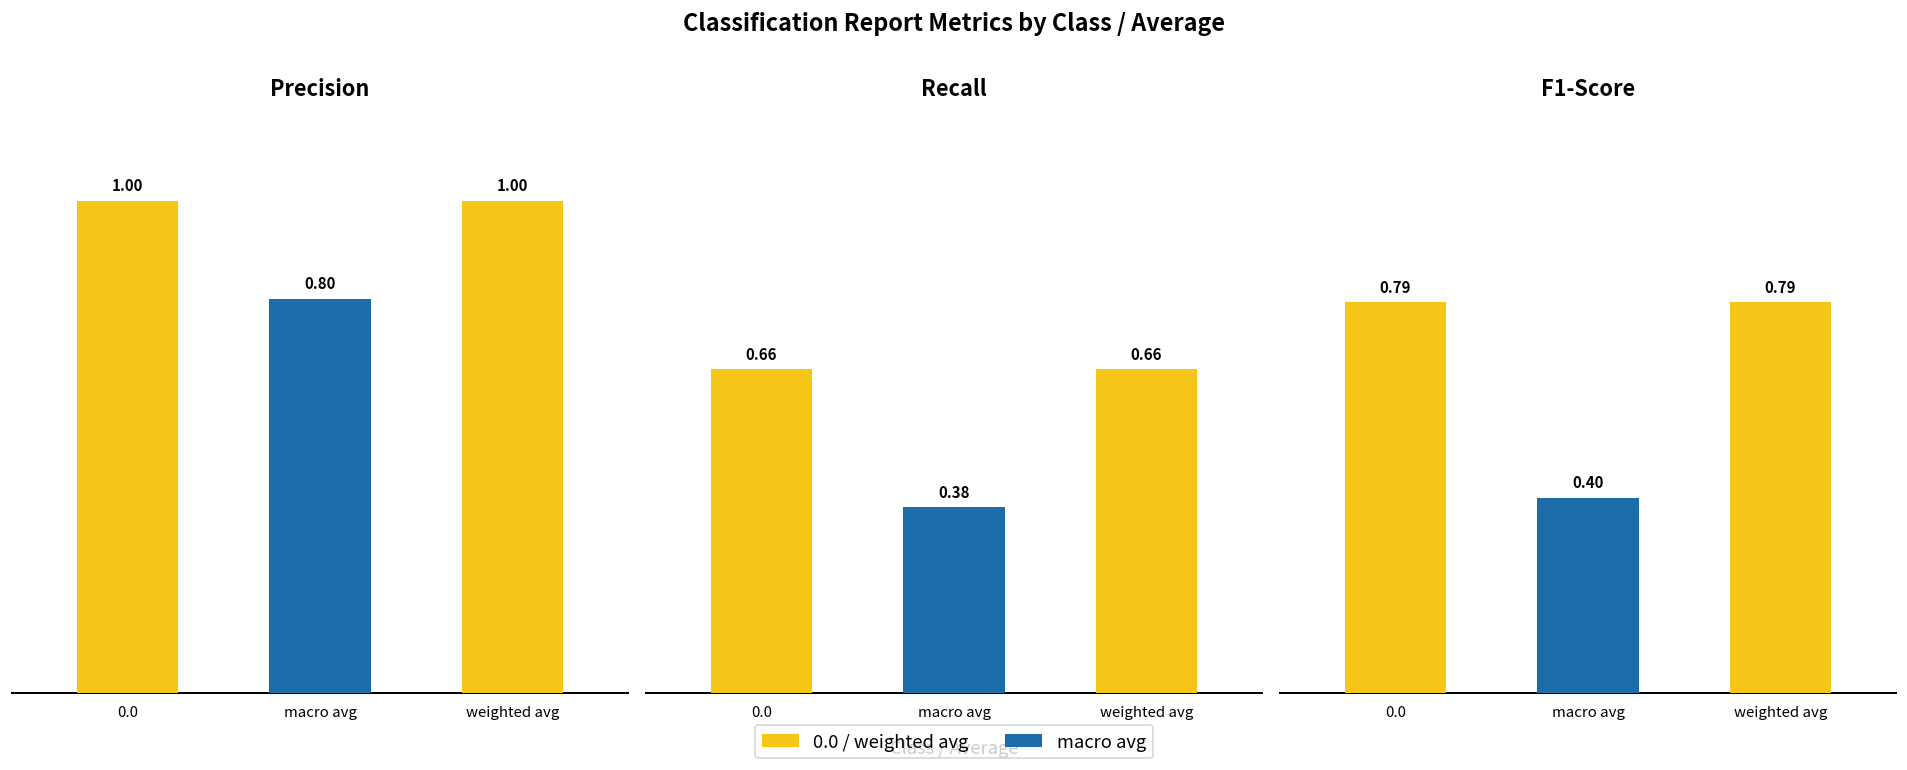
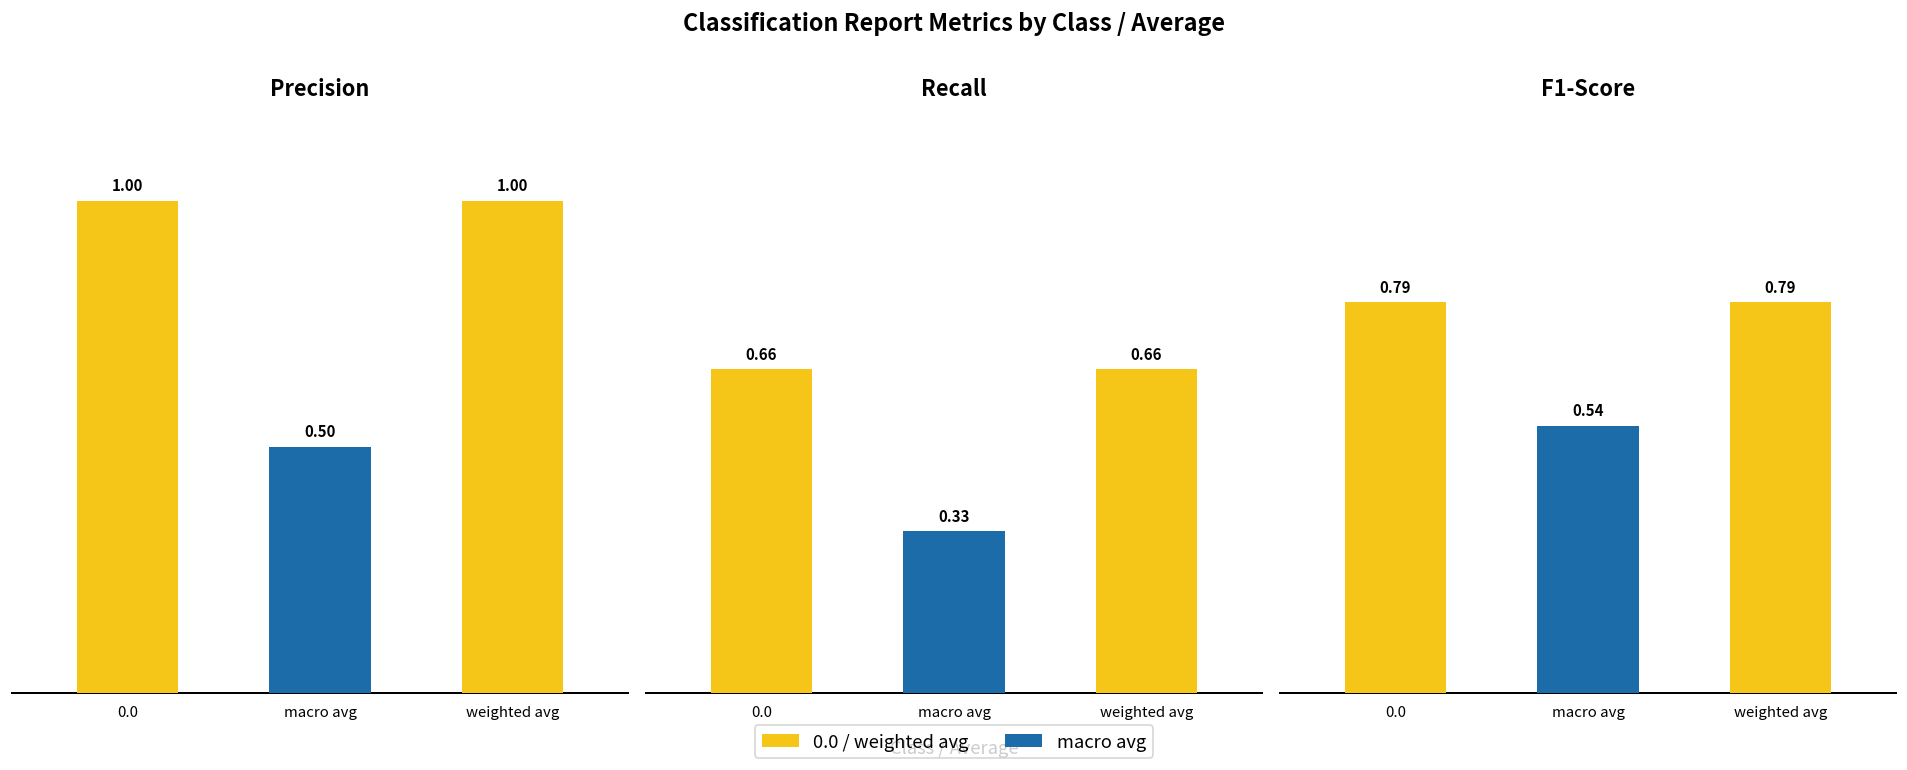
Precision, macro avg: 0.80 -> 0.50
Recall, macro avg: 0.38 -> 0.33
F1-Score, macro avg: 0.40 -> 0.54
